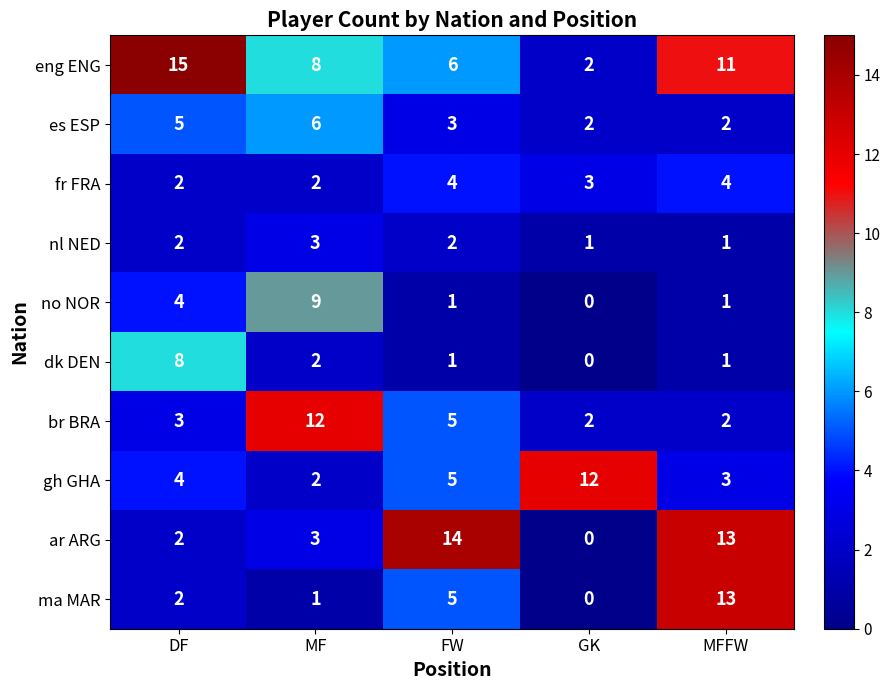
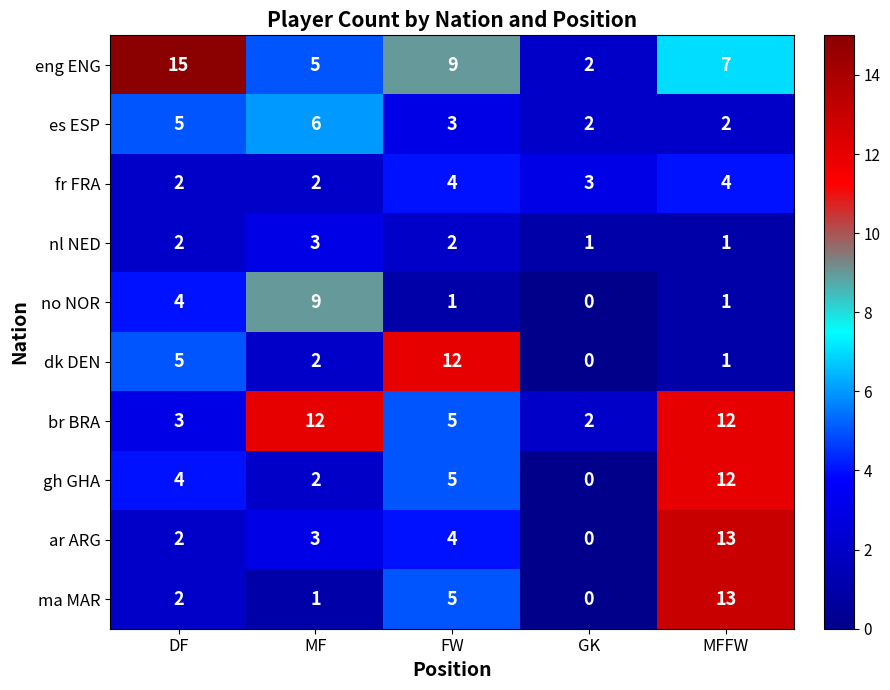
eng ENG, MF: 8 -> 5
eng ENG, FW: 6 -> 9
eng ENG, MFFW: 11 -> 7
dk DEN, DF: 8 -> 5
dk DEN, FW: 1 -> 12
br BRA, MFFW: 2 -> 12
gh GHA, GK: 12 -> 0
gh GHA, MFFW: 3 -> 12
ar ARG, FW: 14 -> 4
